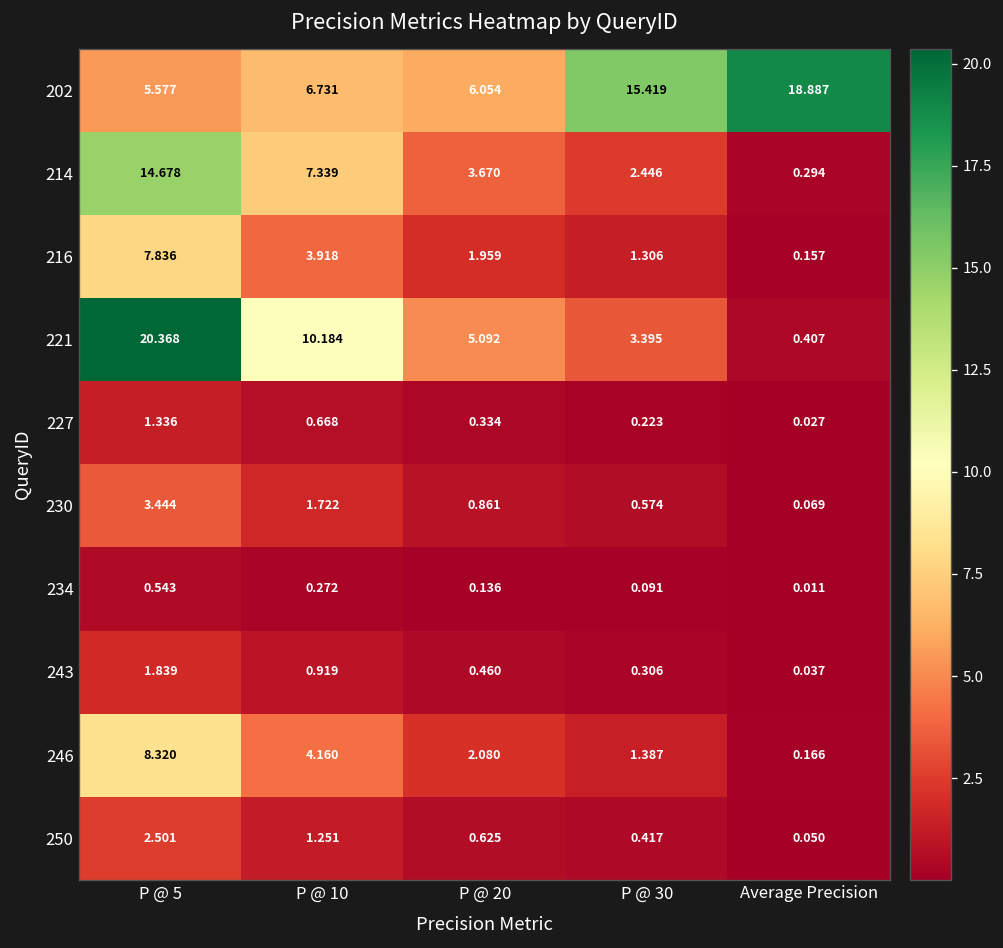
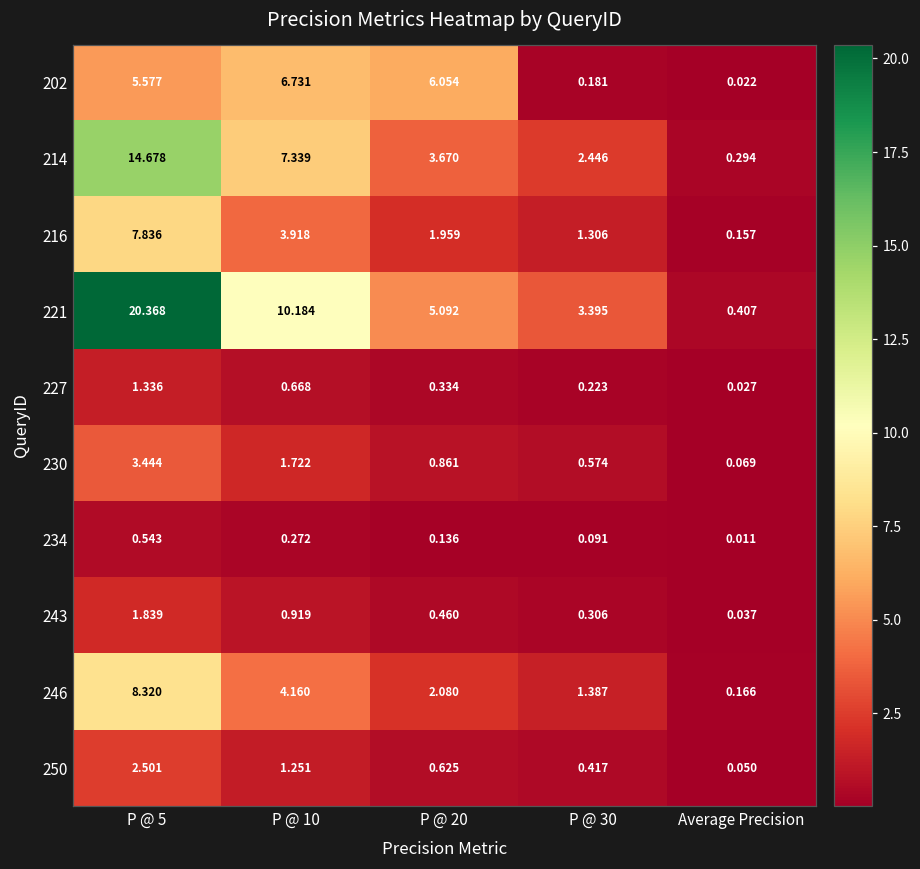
202, P @ 30: 15.419 -> 0.181
202, Average Precision: 18.887 -> 0.022
